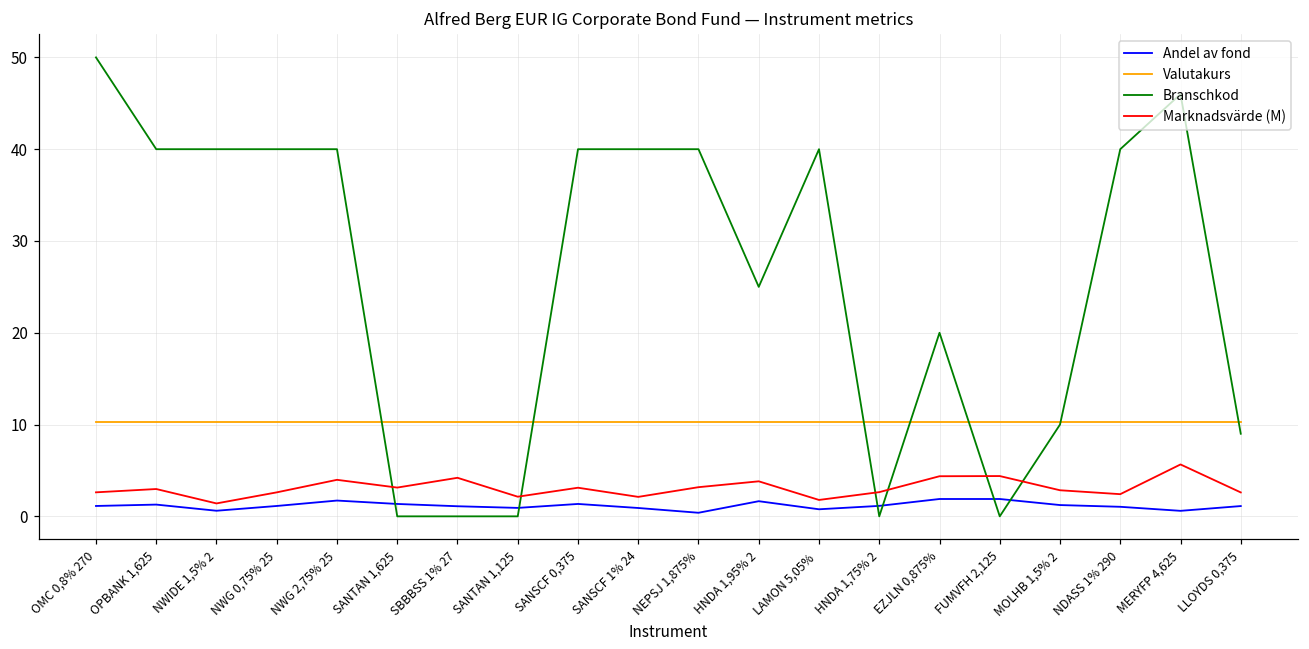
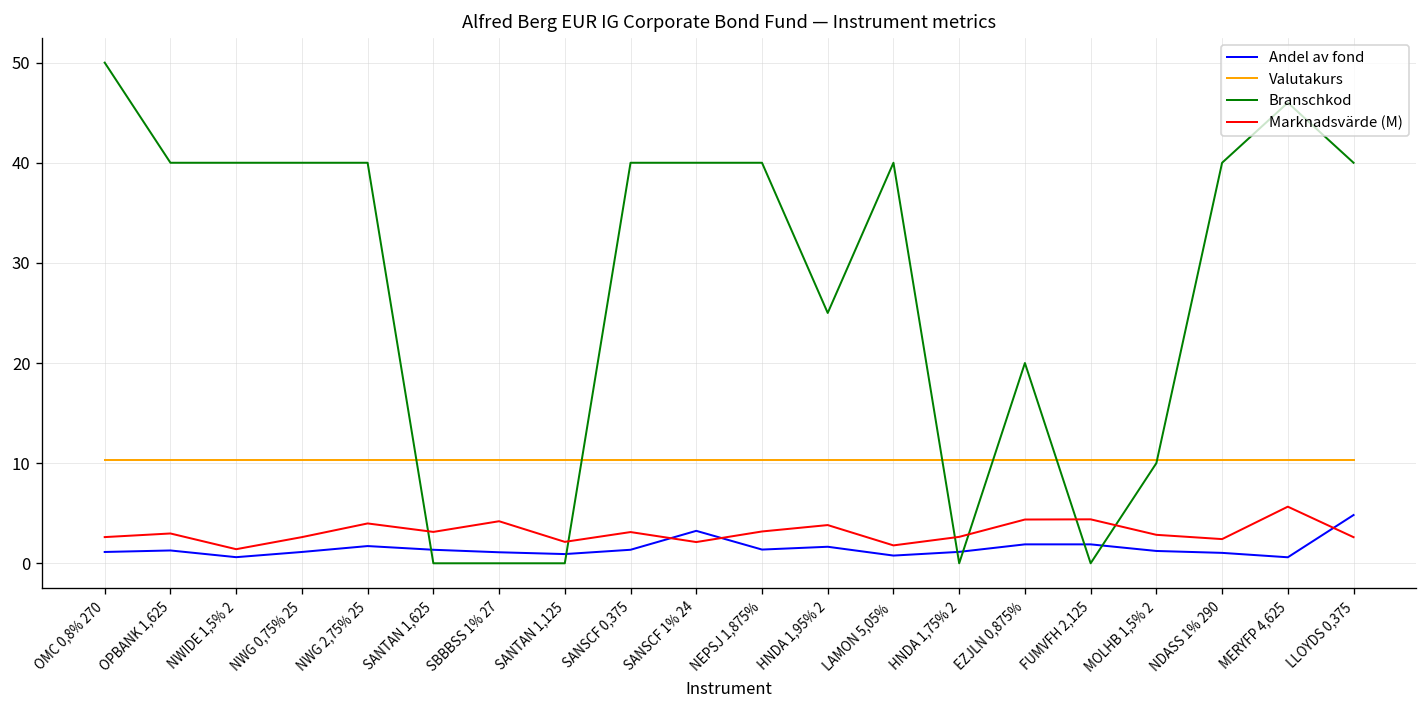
Andel av fond, SANSCF 1% 24: 1 -> 3
Andel av fond, NEPSJ 1,875%: 0 -> 1
Andel av fond, LLOYDS 0,375: 1 -> 5
Branschkod, LLOYDS 0,375: 9 -> 40
